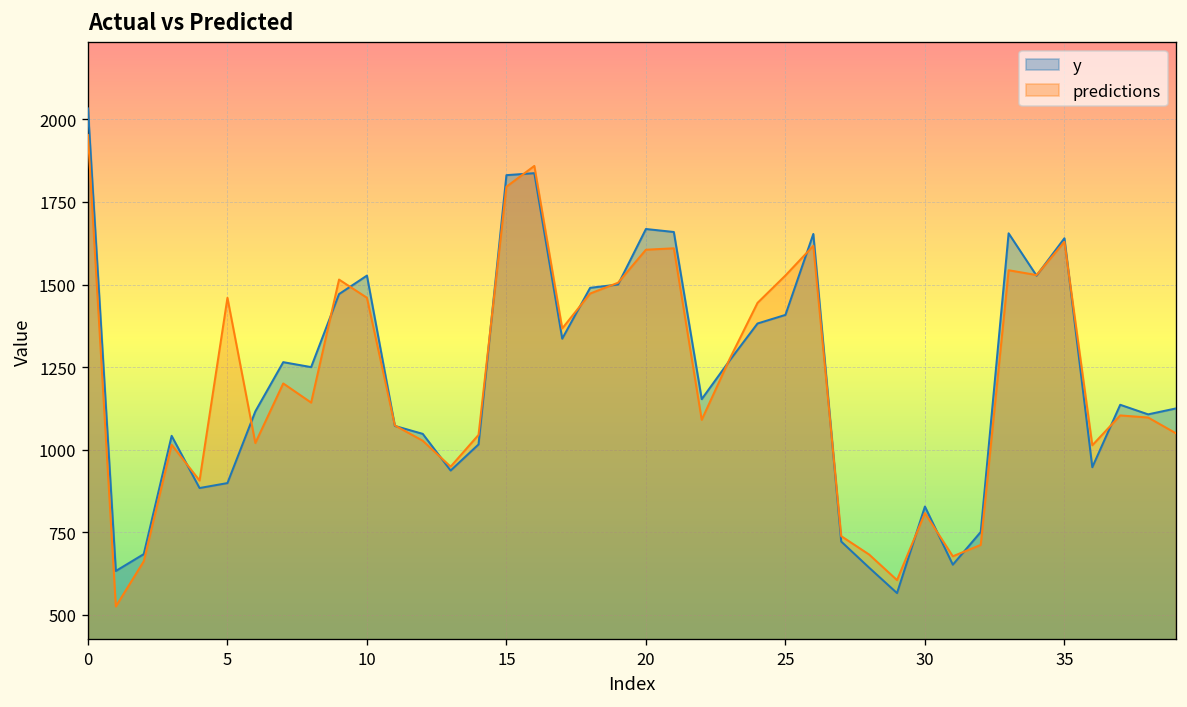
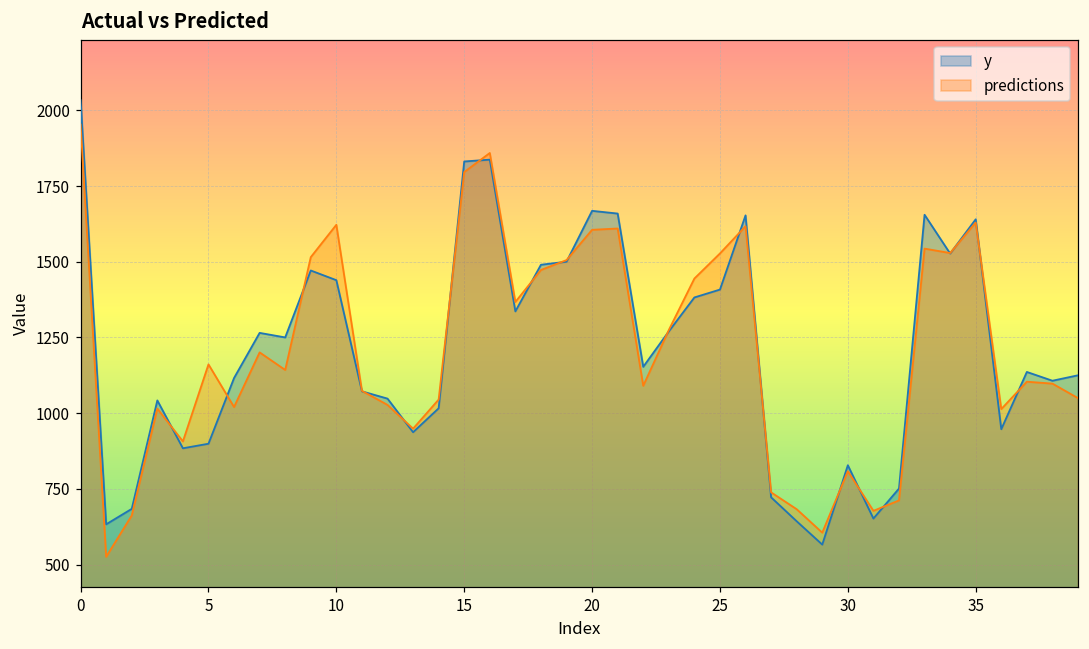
predictions, 5: 1460 -> 1160
y, 10: 1530 -> 1440
predictions, 10: 1460 -> 1620
